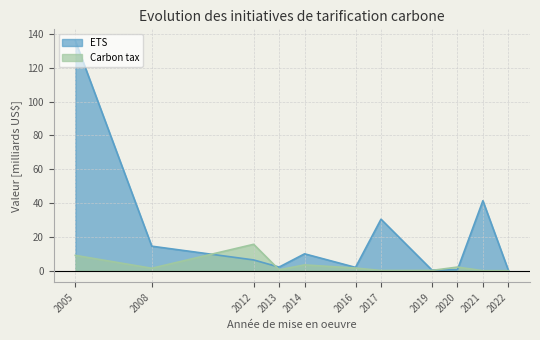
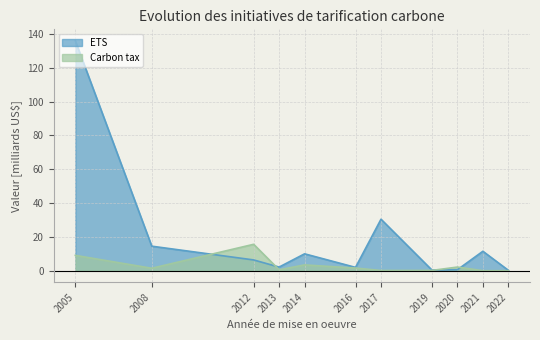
ETS, 2021: 41 -> 11
